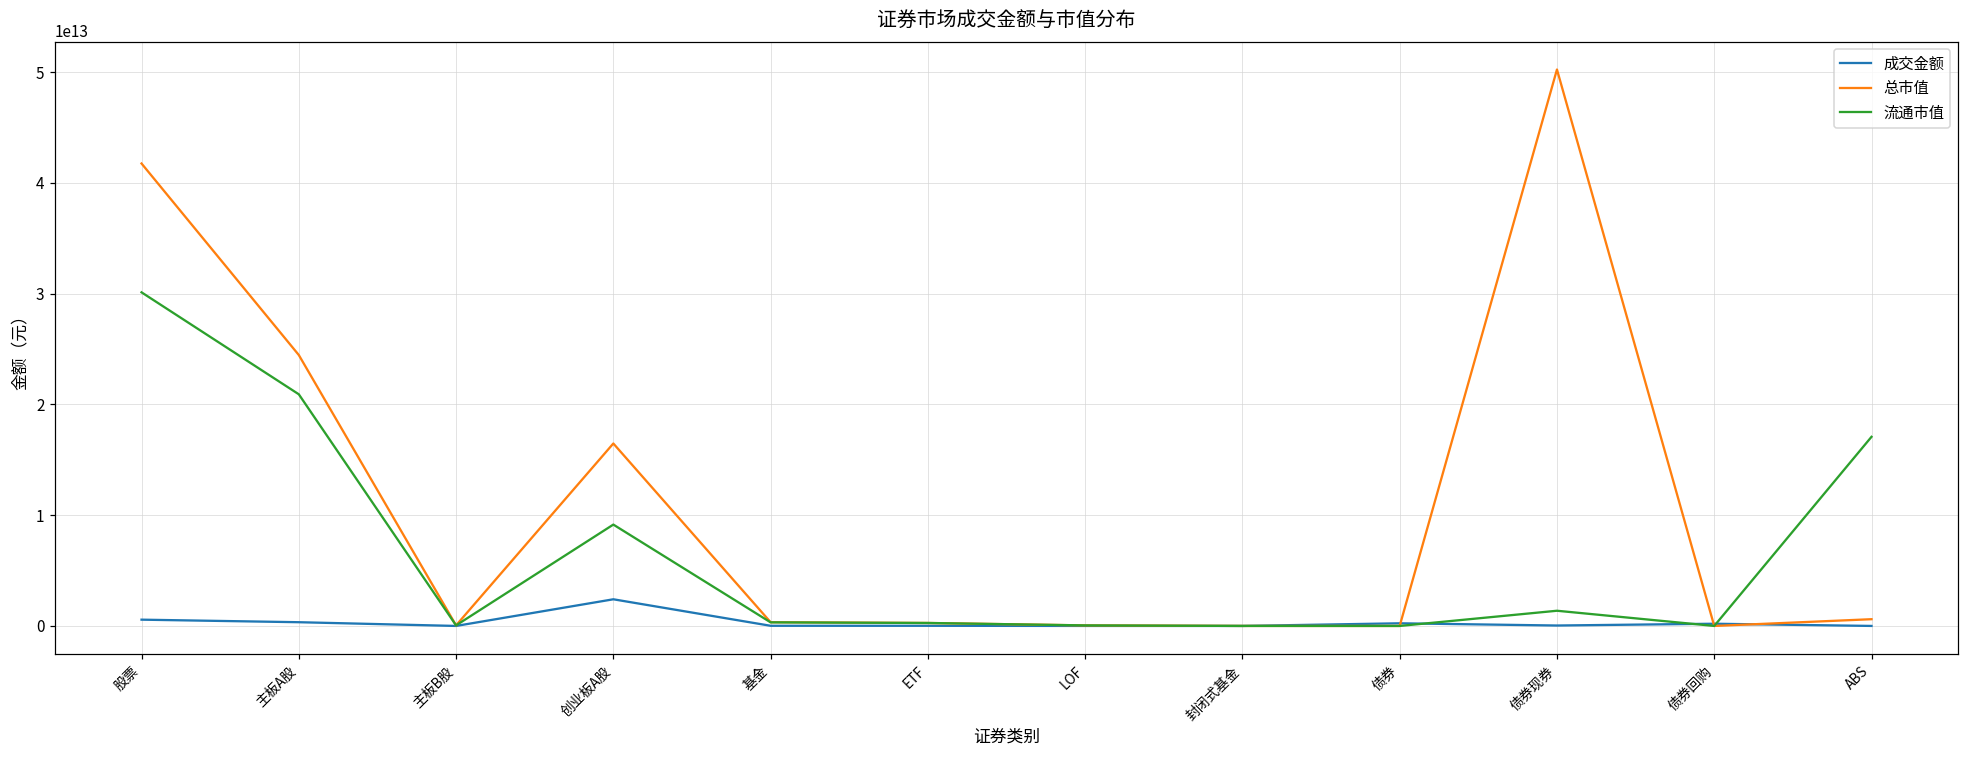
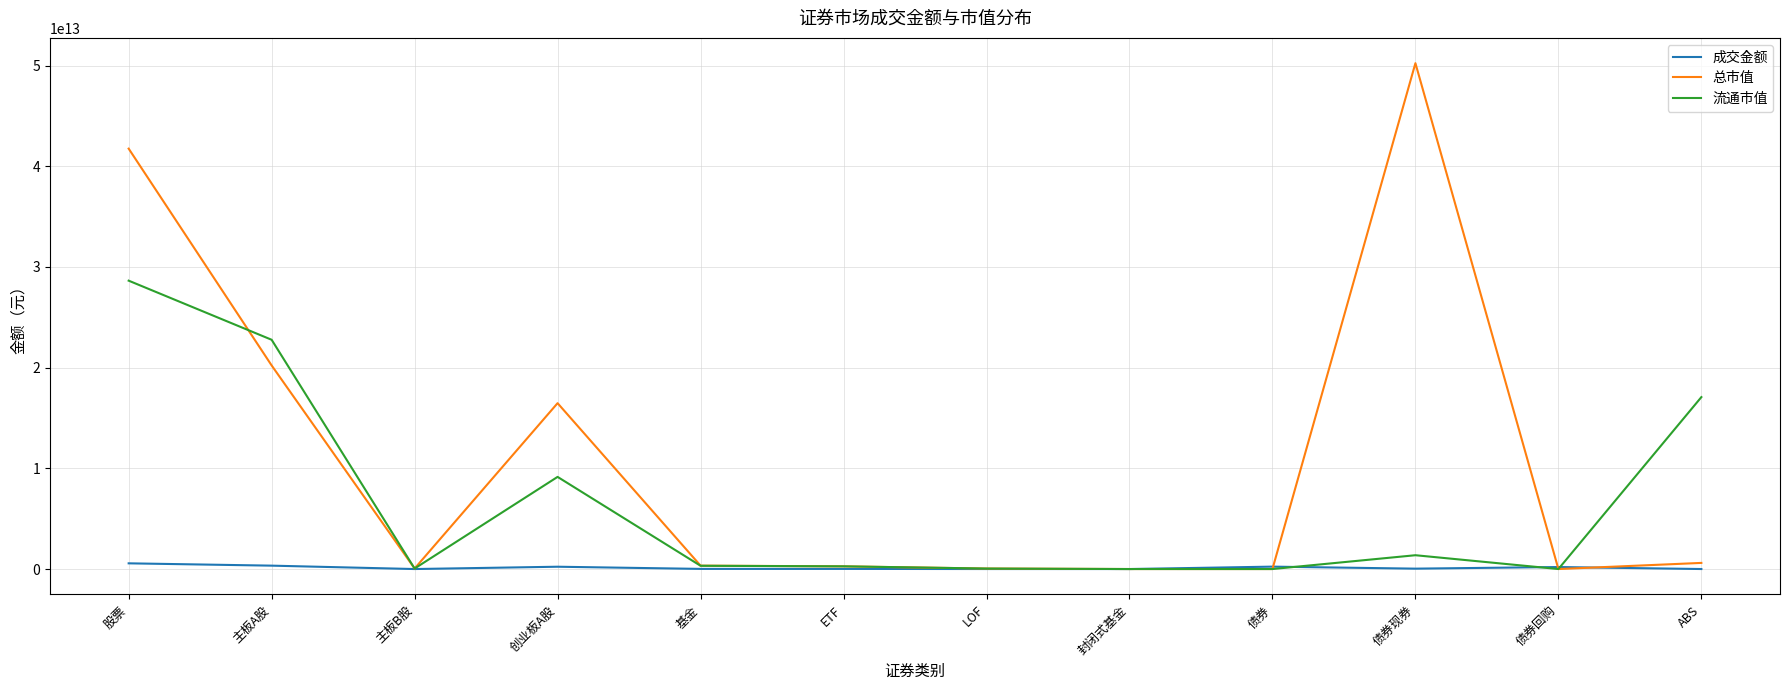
流通市值, 股票: 30100000000000 -> 28600000000000
总市值, 主板A股: 24500000000000 -> 20200000000000
流通市值, 主板A股: 20900000000000 -> 22800000000000
成交金额, 创业板A股: 2400000000000 -> 200000000000
